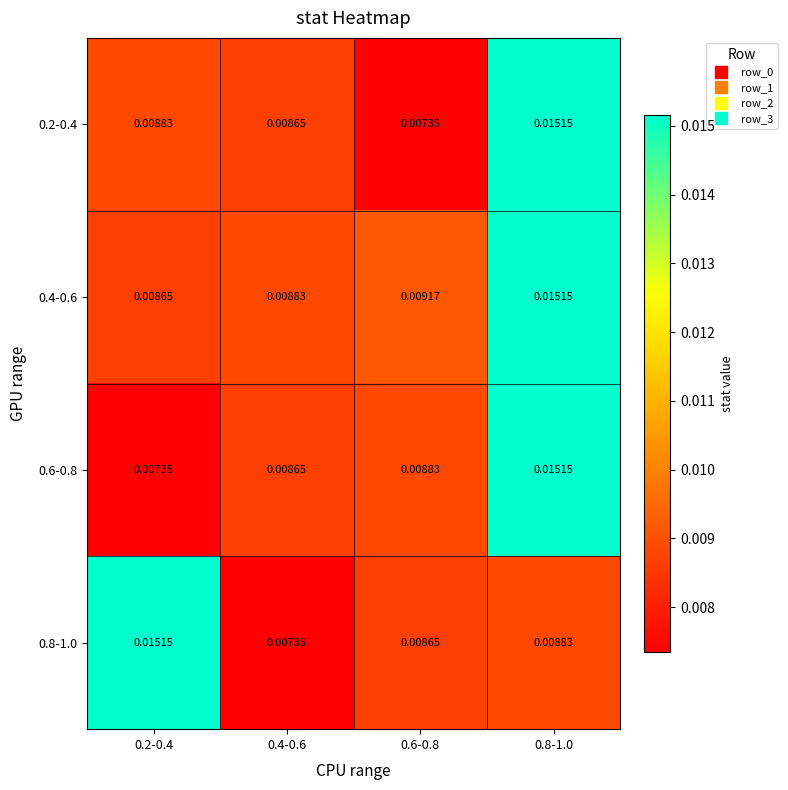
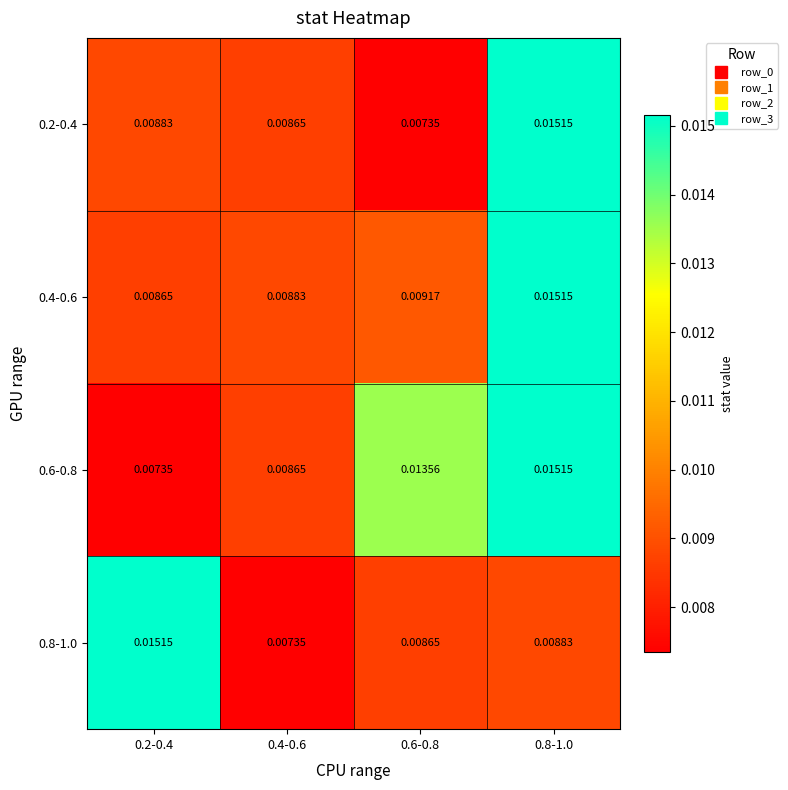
0.6-0.8, 0.6-0.8: 0.00883 -> 0.01356
